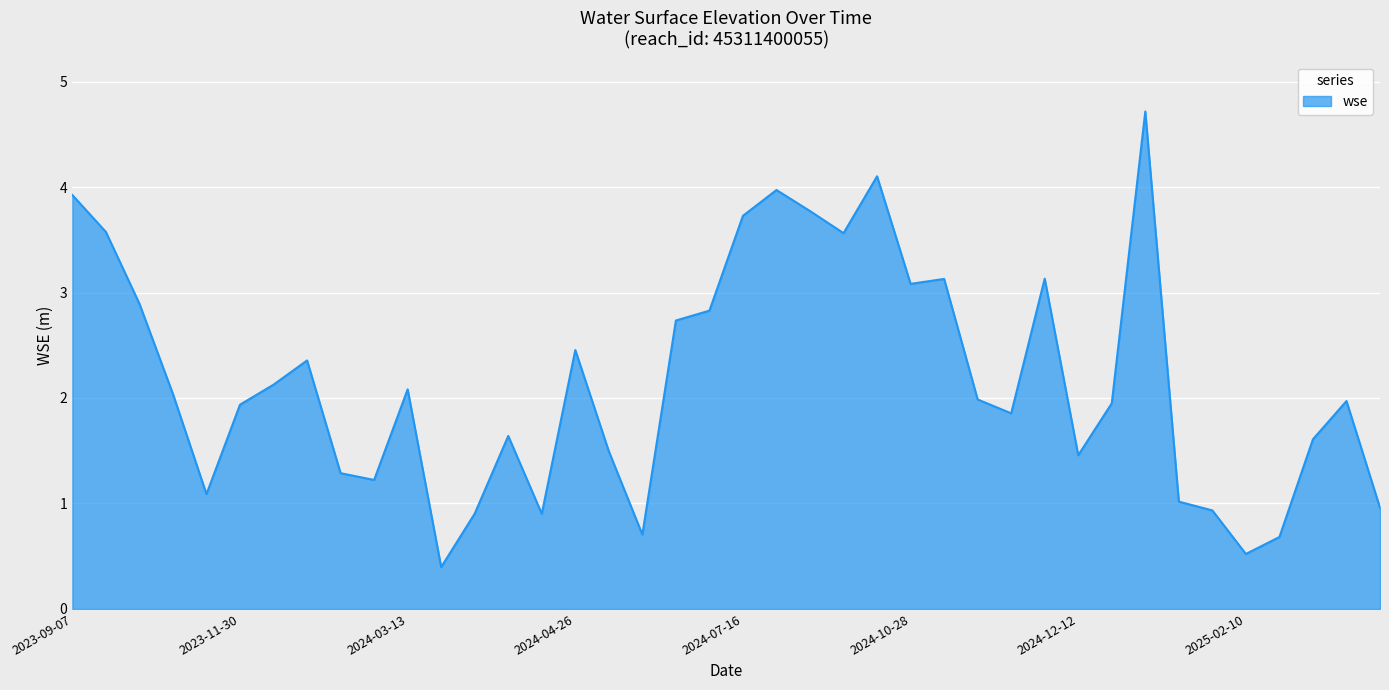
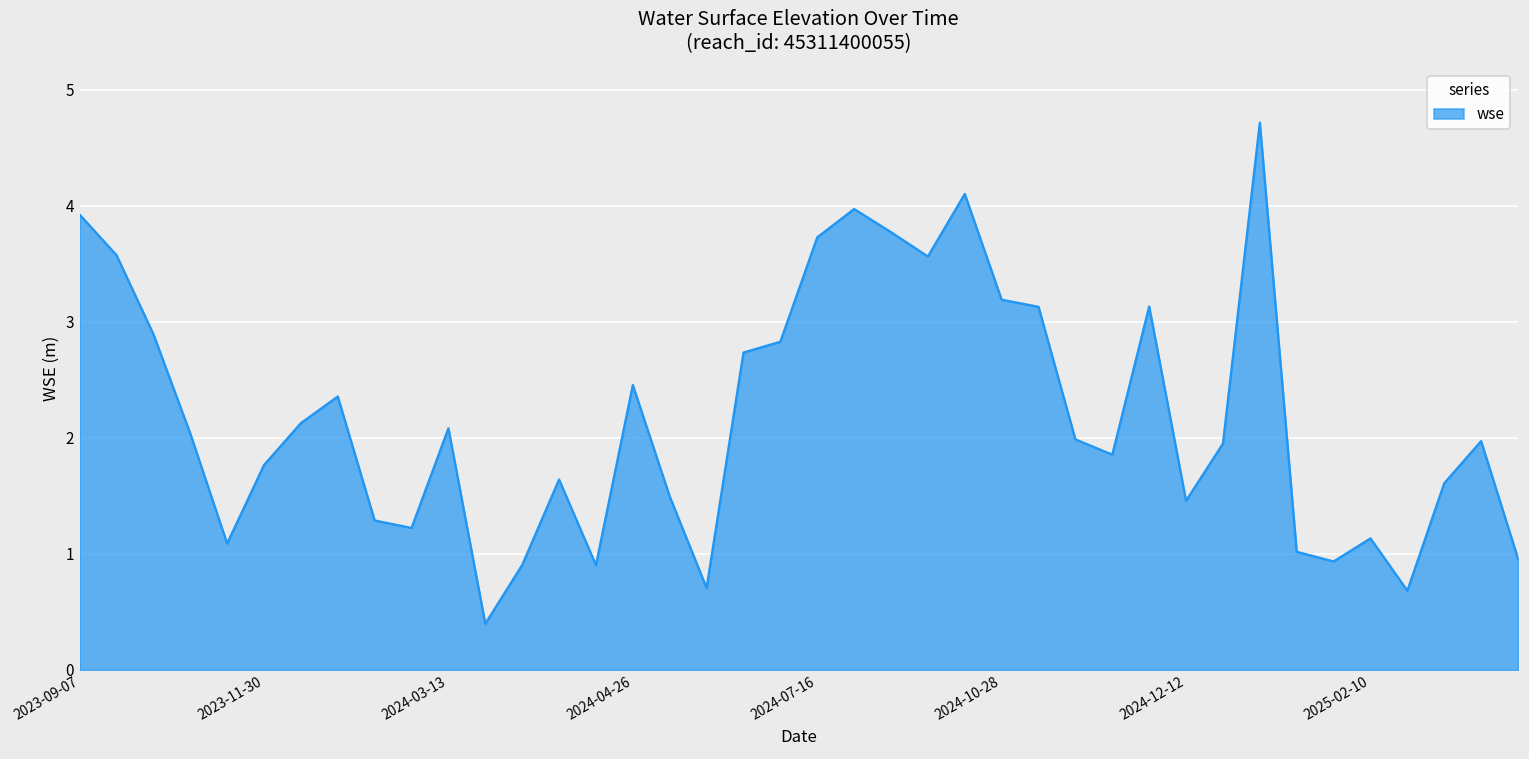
2023-11-30: 1.94 -> 1.77
2024-10-28: 3.08 -> 3.19
2025-02-10: 0.52 -> 1.13
